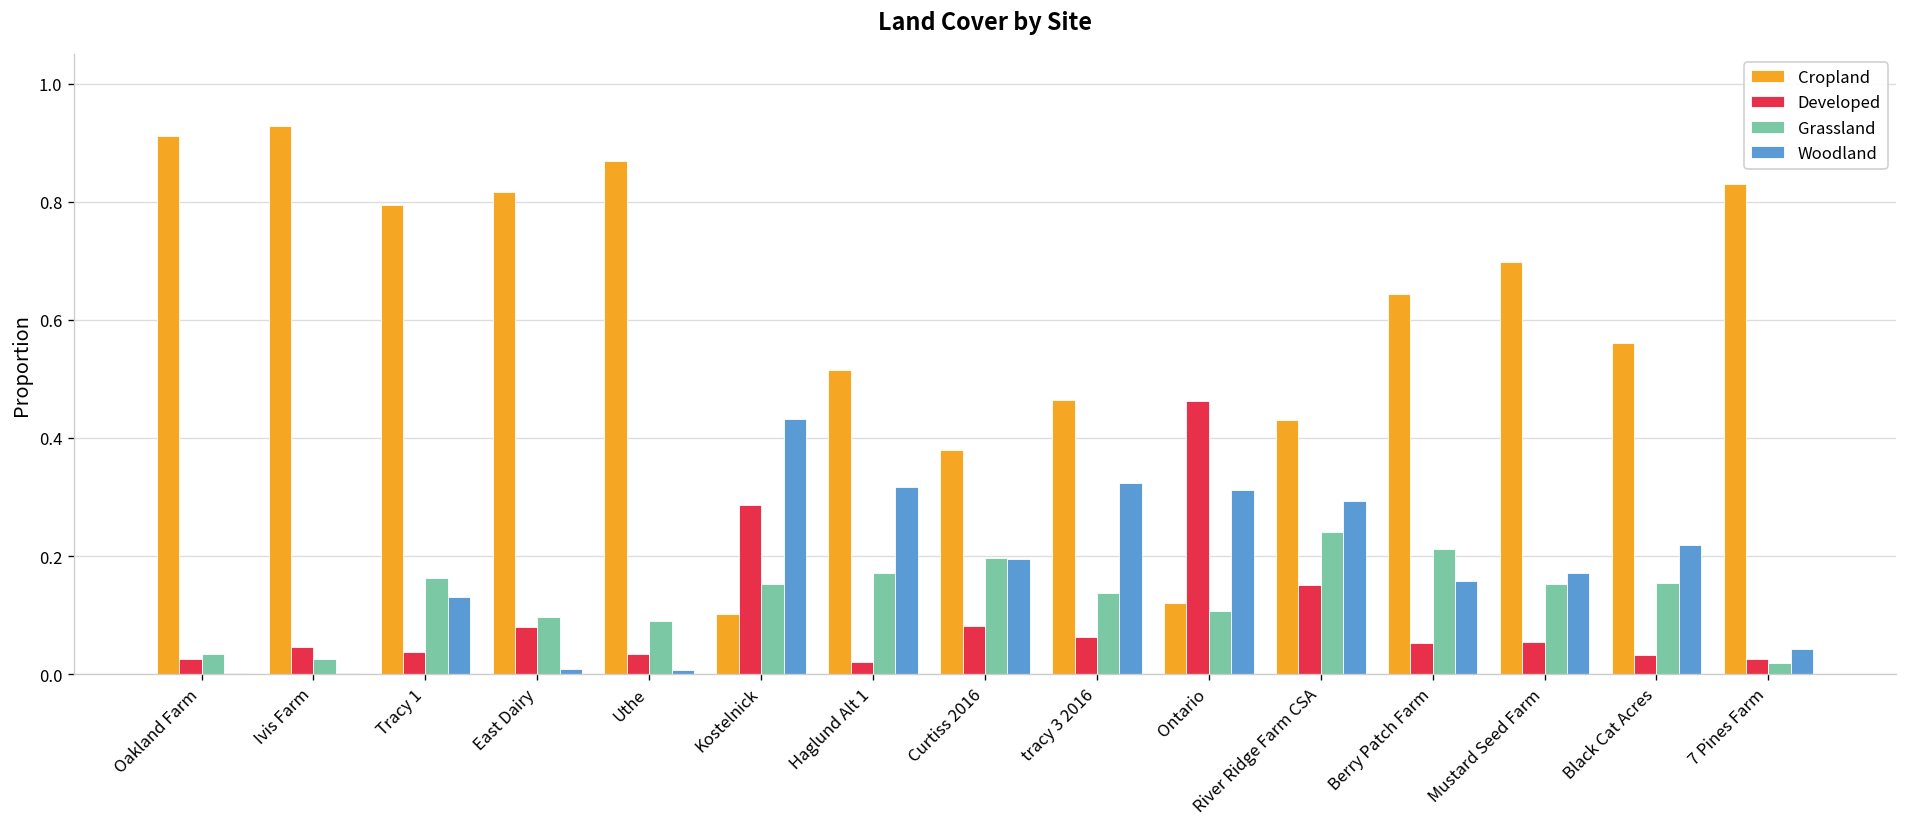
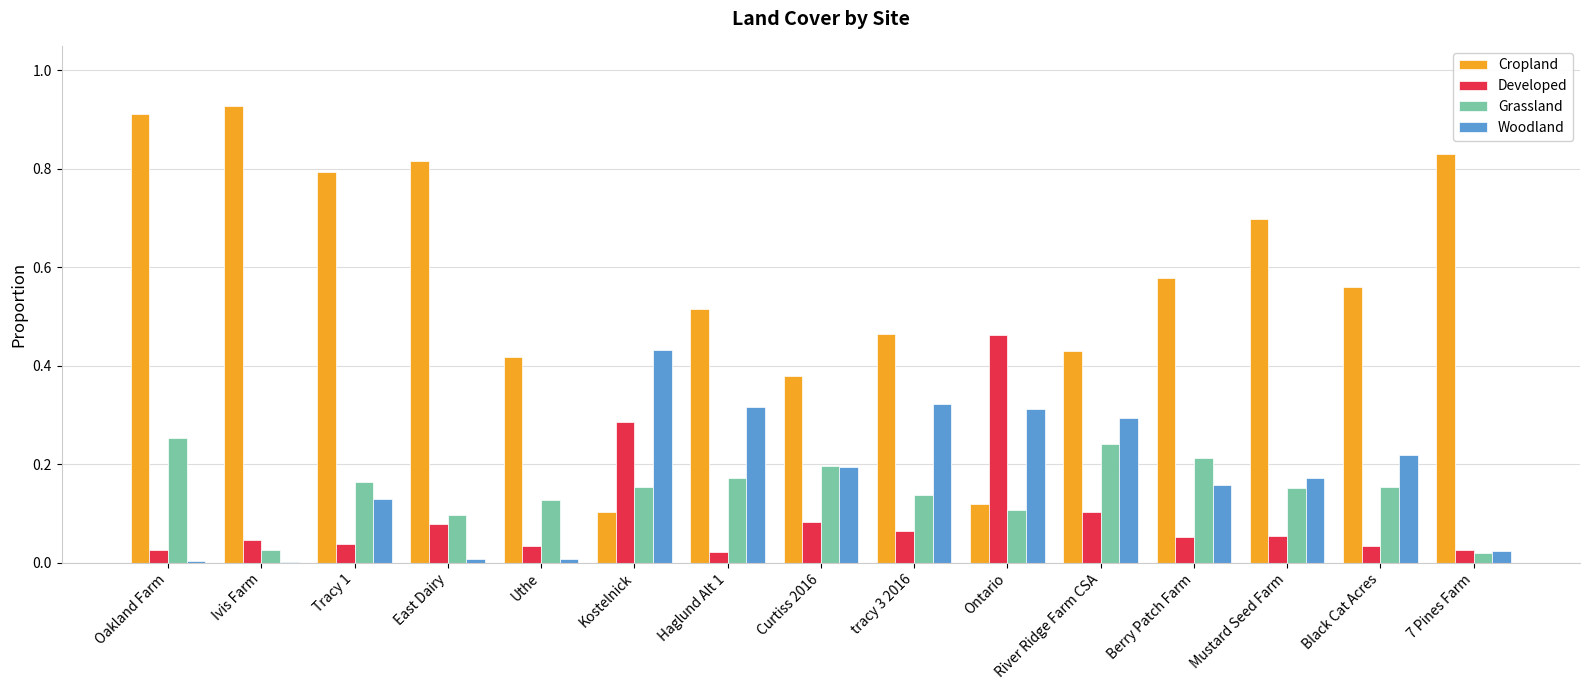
Grassland, Oakland Farm: 0.03 -> 0.25
Cropland, Uthe: 0.87 -> 0.42
Grassland, Uthe: 0.09 -> 0.13
Developed, River Ridge Farm CSA: 0.15 -> 0.10
Cropland, Berry Patch Farm: 0.64 -> 0.58
Woodland, 7 Pines Farm: 0.04 -> 0.02
